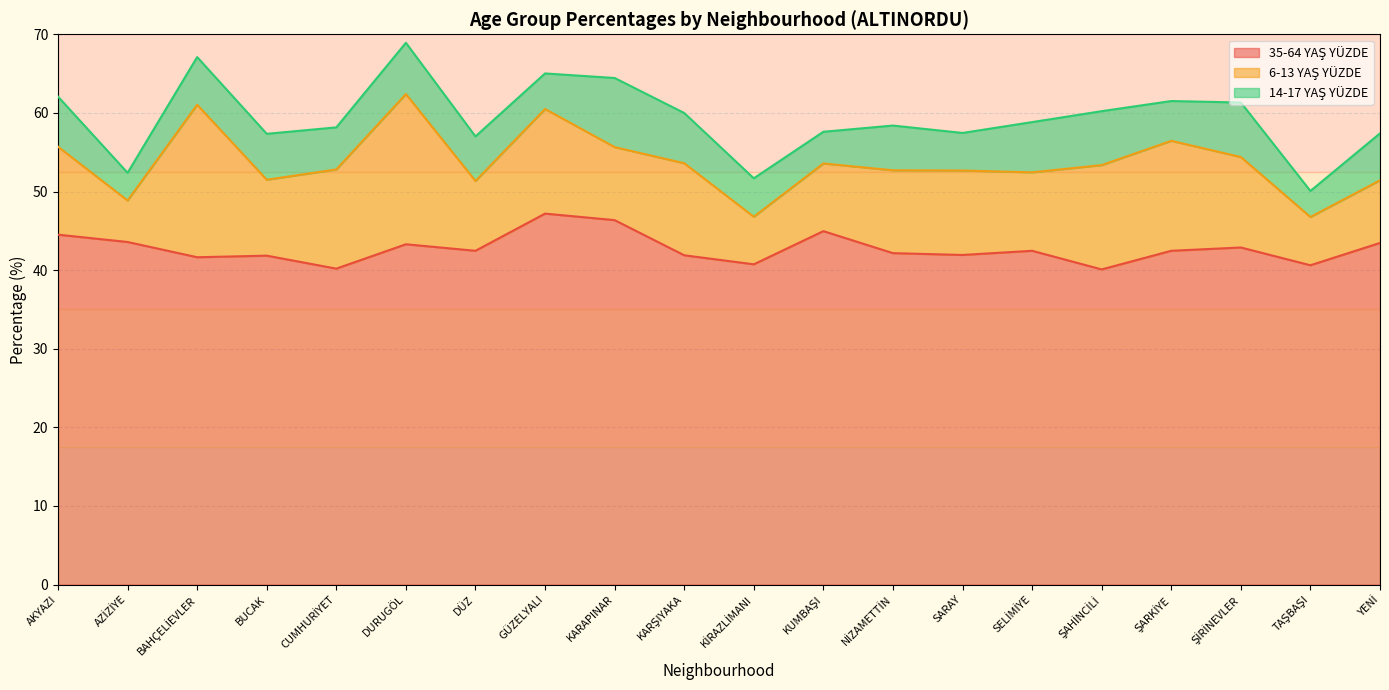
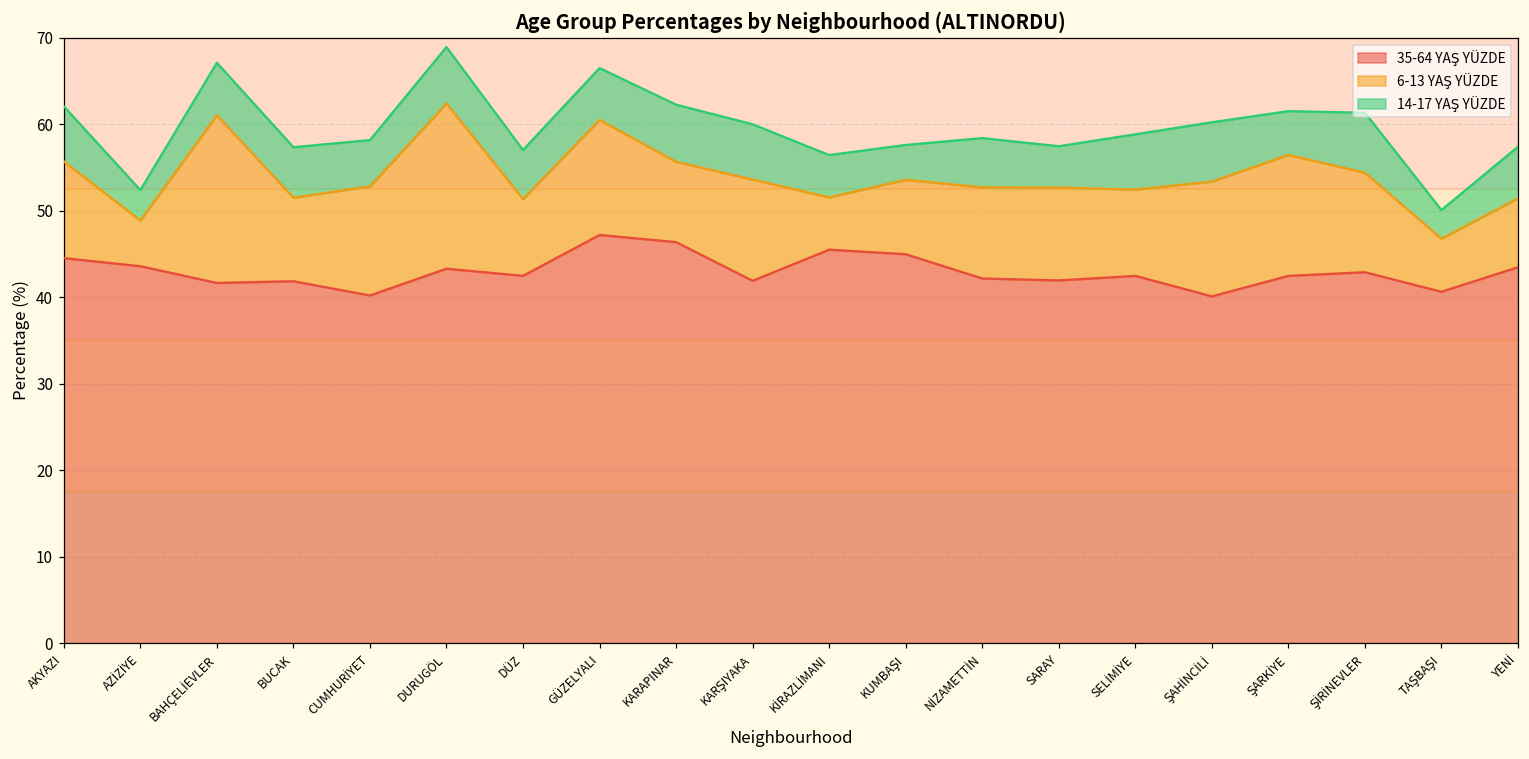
14-17 YAŞ YÜZDE, GÜZELYALI: 5 -> 6
14-17 YAŞ YÜZDE, KARAPINAR: 9 -> 7
35-64 YAŞ YÜZDE, KİRAZLİMANI: 41 -> 45
